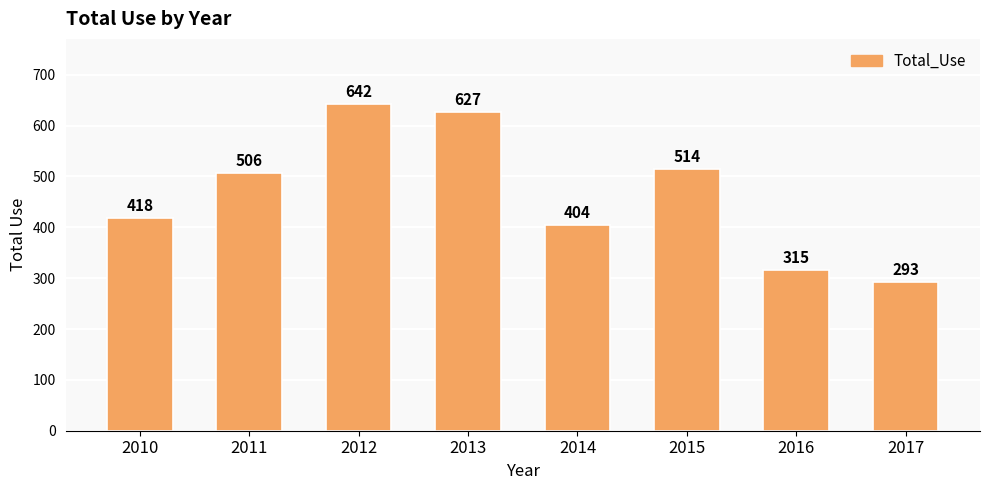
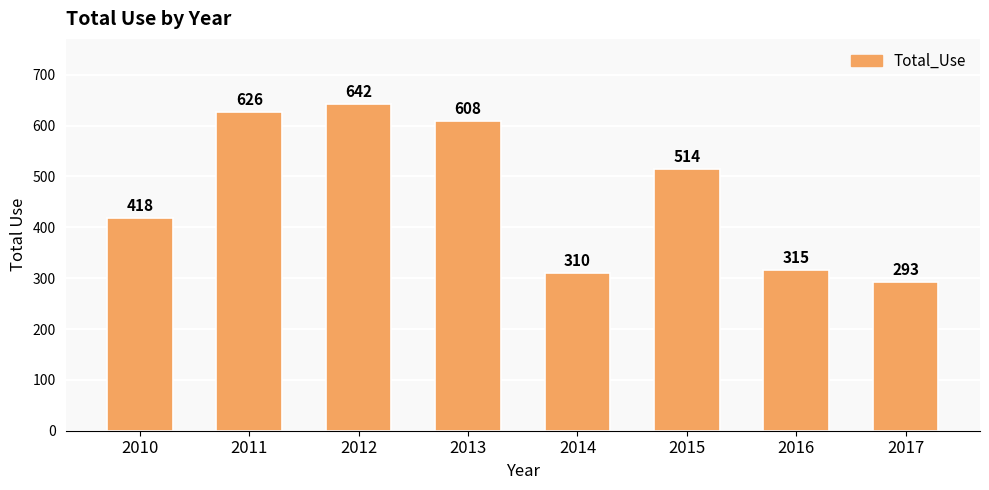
2011: 506 -> 626
2013: 627 -> 608
2014: 404 -> 310
